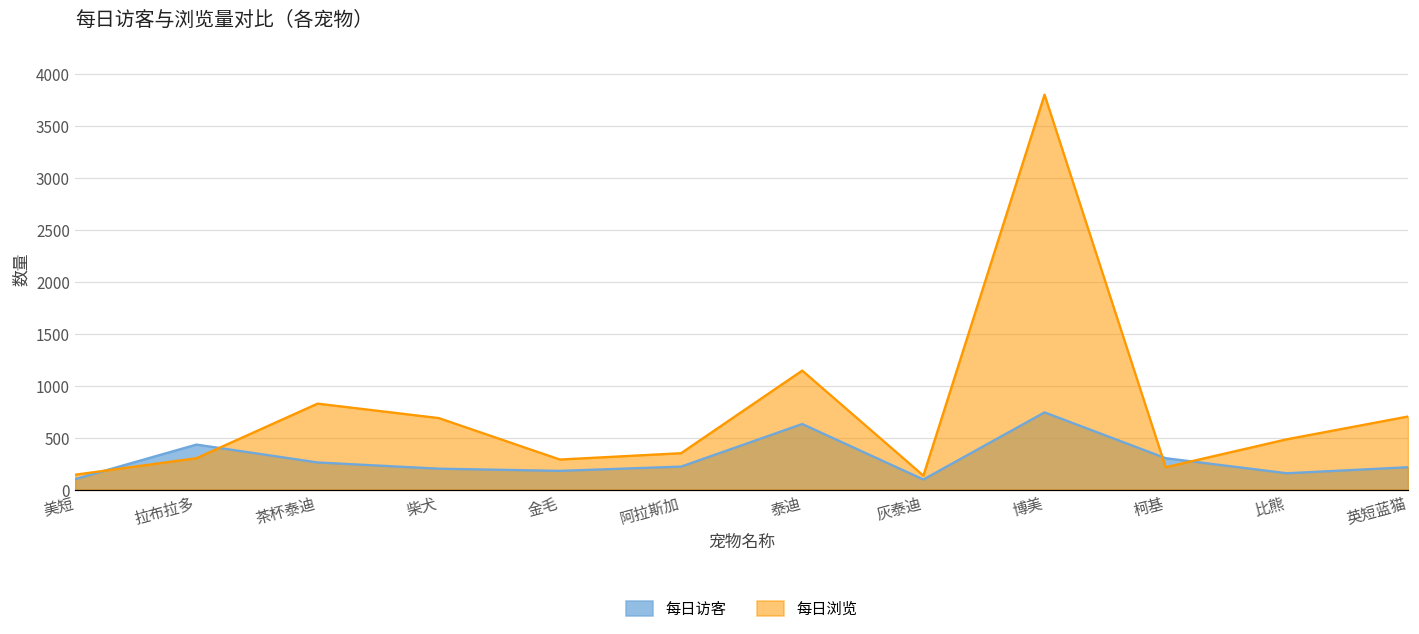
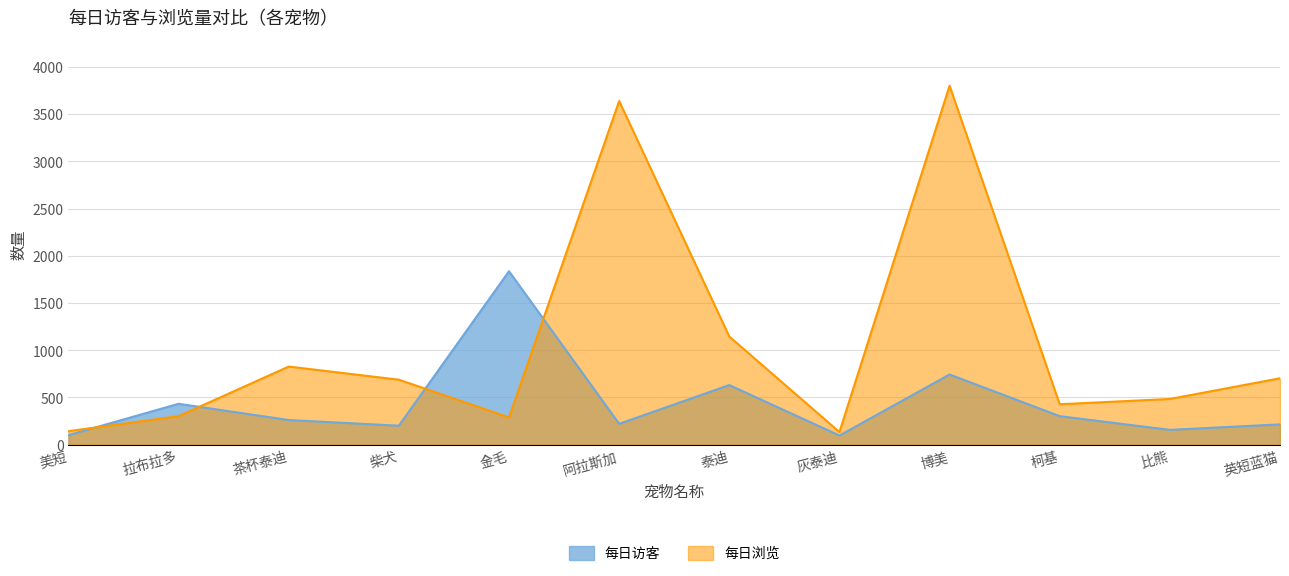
每日访客, 金毛: 200 -> 1800
每日浏览, 阿拉斯加: 400 -> 3600
每日浏览, 柯基: 200 -> 400
